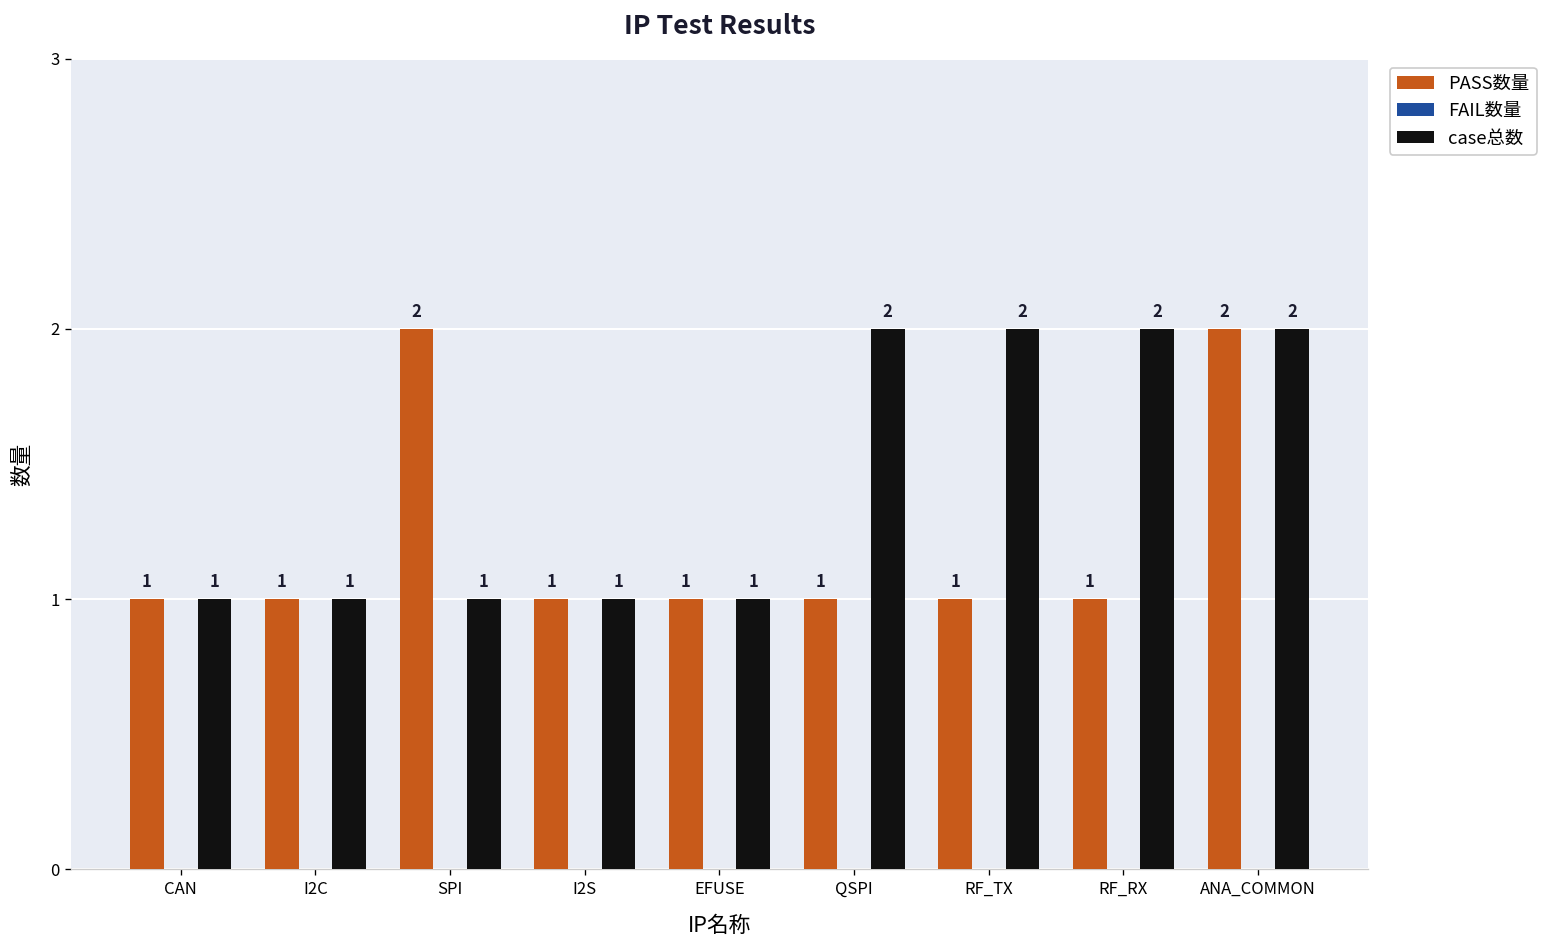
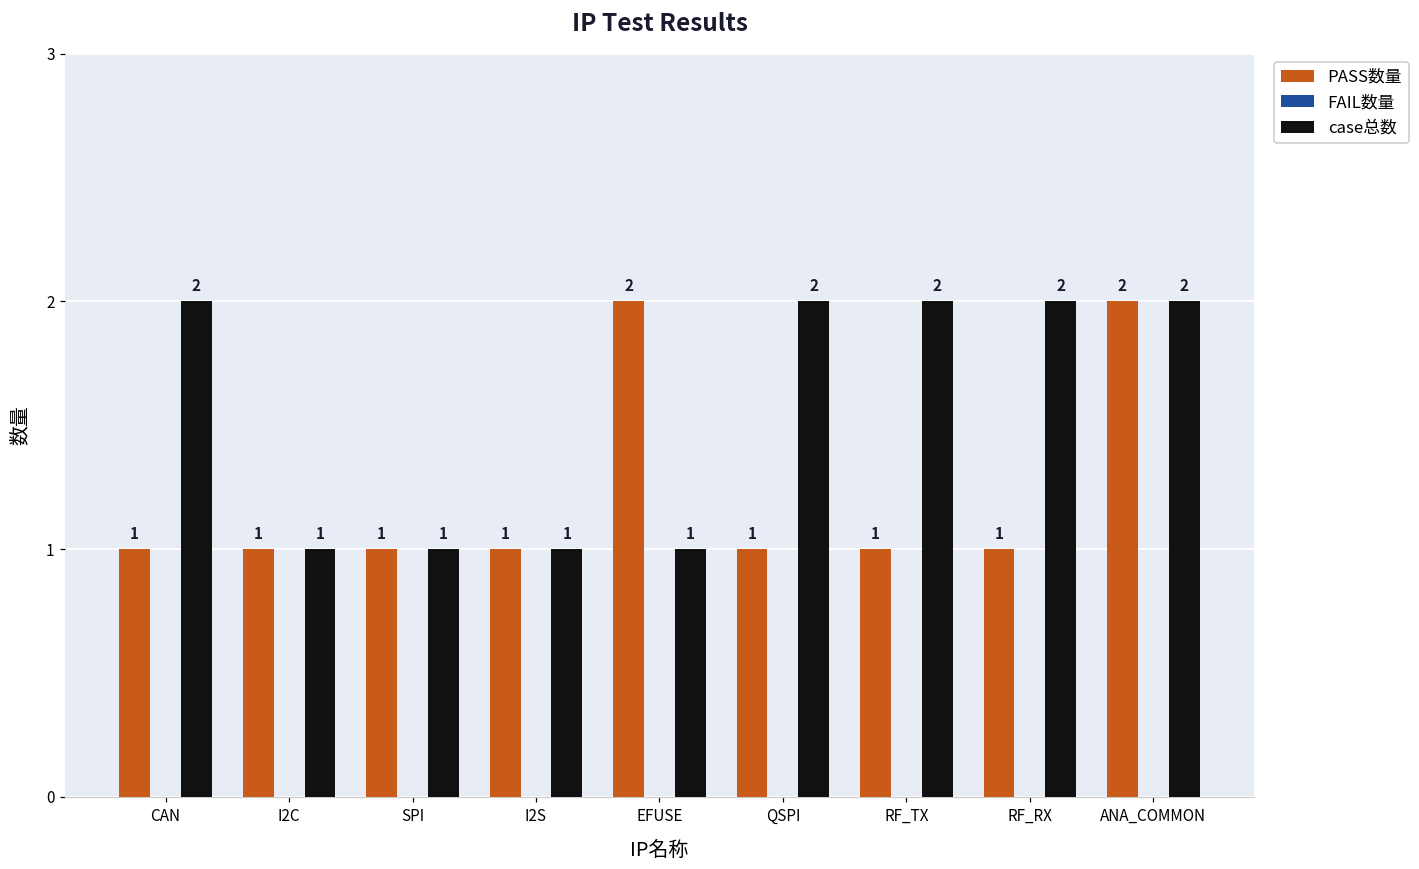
case总数, CAN: 1 -> 2
PASS数量, SPI: 2 -> 1
PASS数量, EFUSE: 1 -> 2
